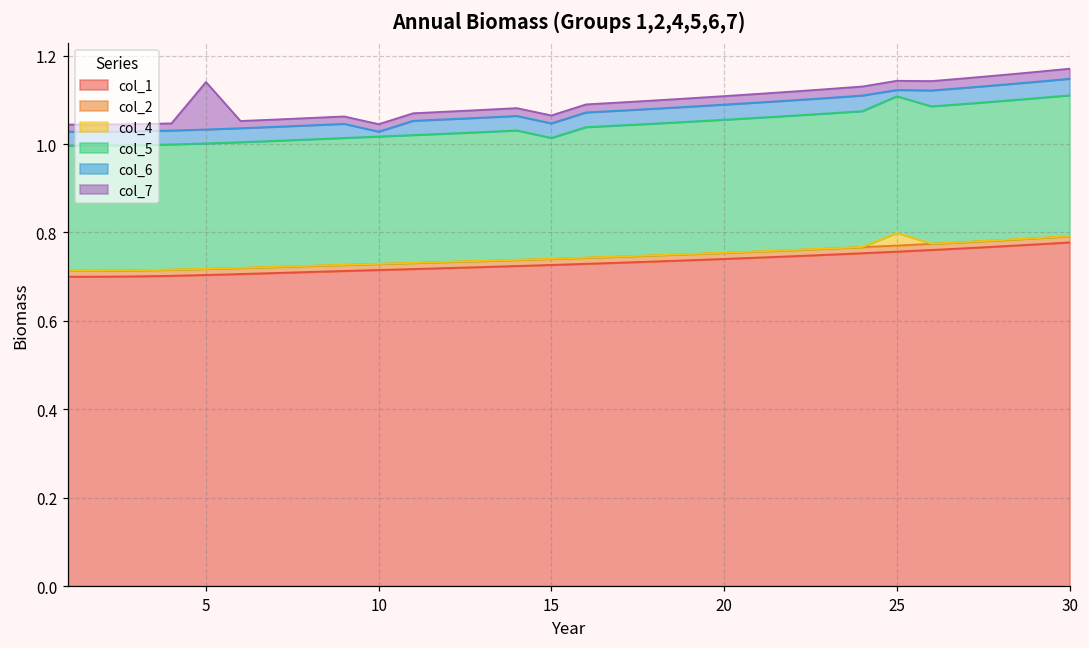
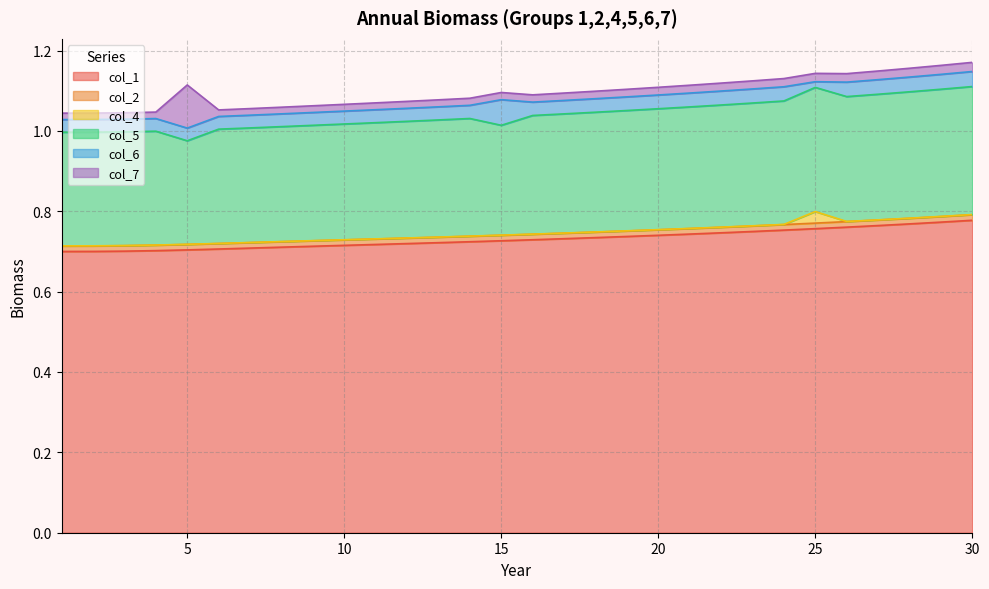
col_5, 5: 0.28 -> 0.26
col_6, 10: 0.01 -> 0.03
col_6, 15: 0.03 -> 0.06
